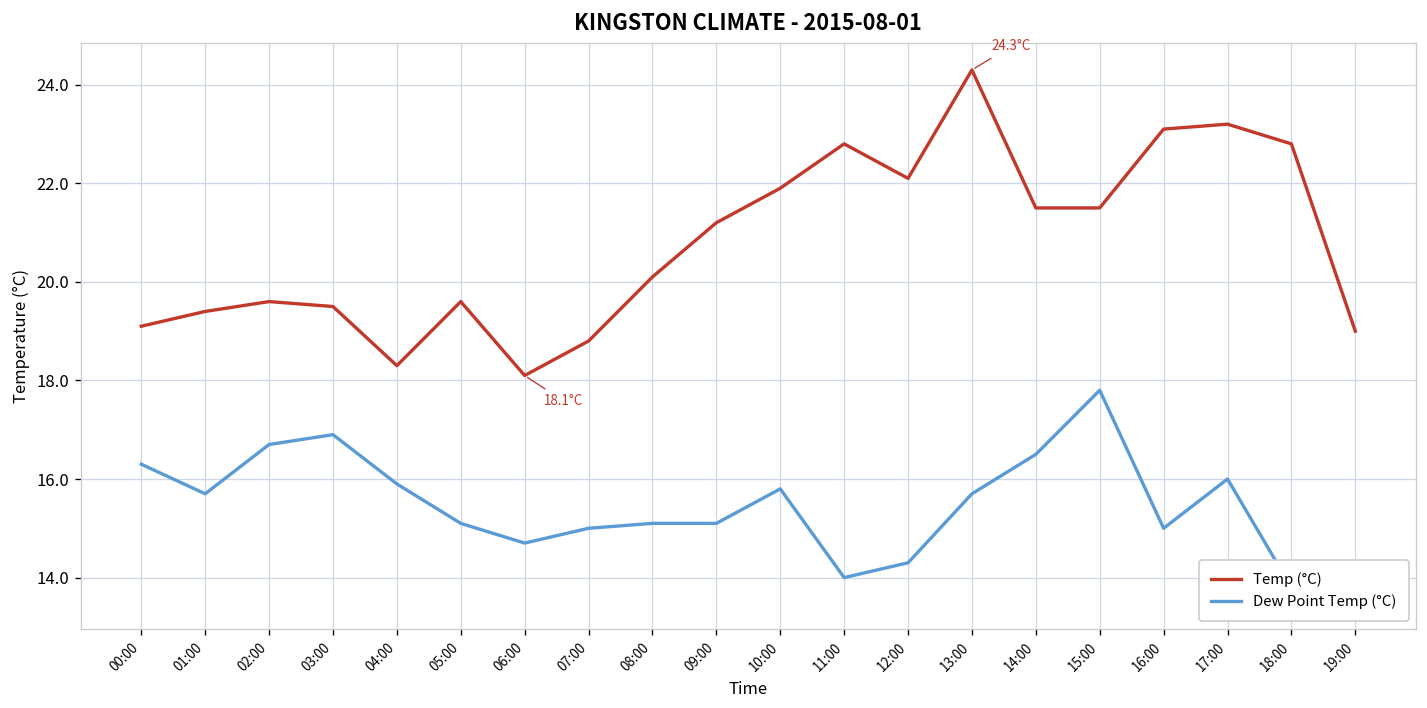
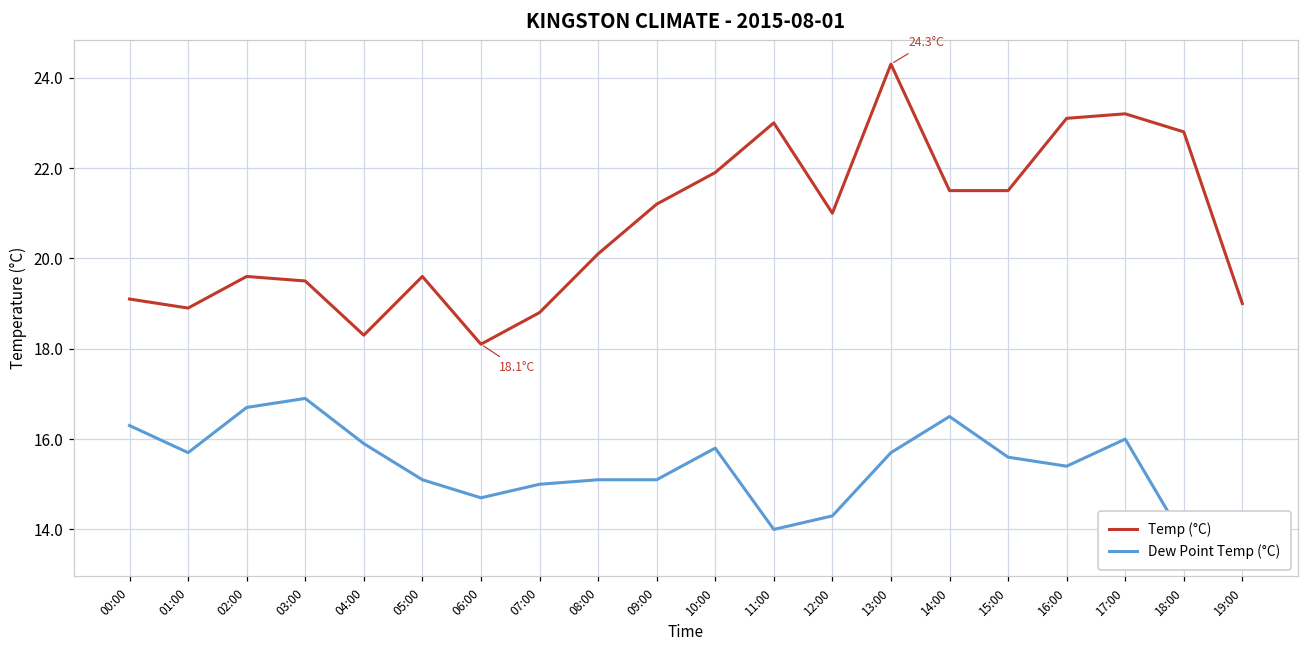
Temp (°C), 01:00: 19.4 -> 18.9
Temp (°C), 11:00: 22.8 -> 23.0
Temp (°C), 12:00: 22.1 -> 21.0
Dew Point Temp (°C), 15:00: 17.8 -> 15.6
Dew Point Temp (°C), 16:00: 15.0 -> 15.4
